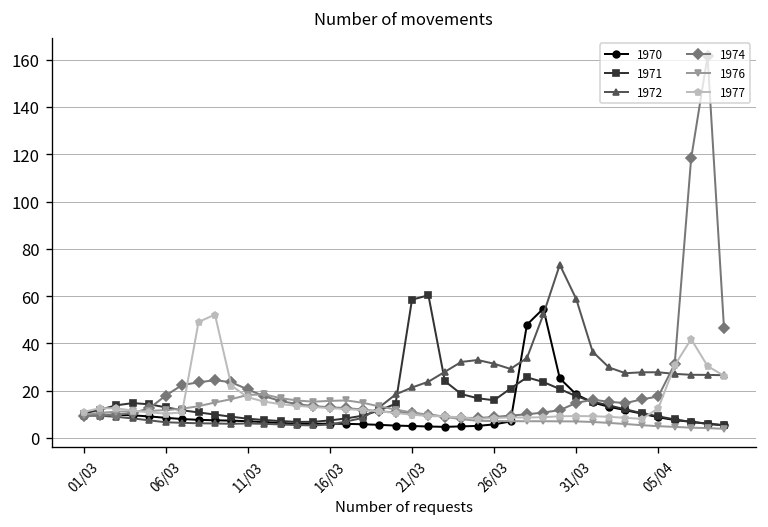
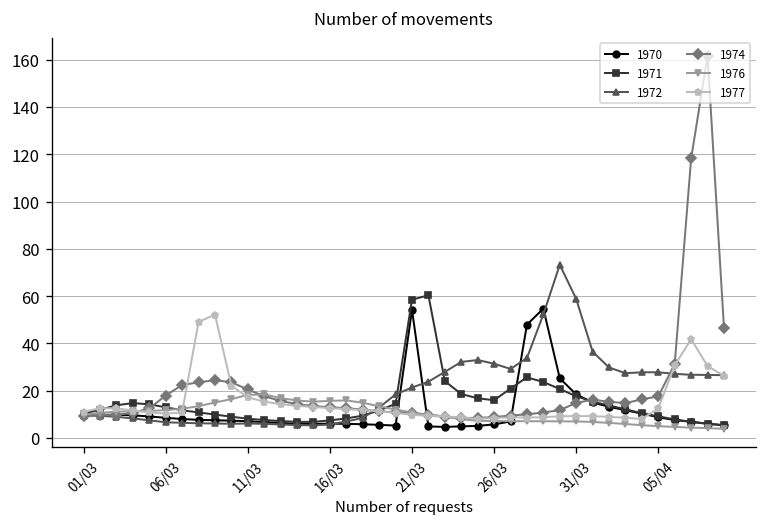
1970, 21/03: 5 -> 54
